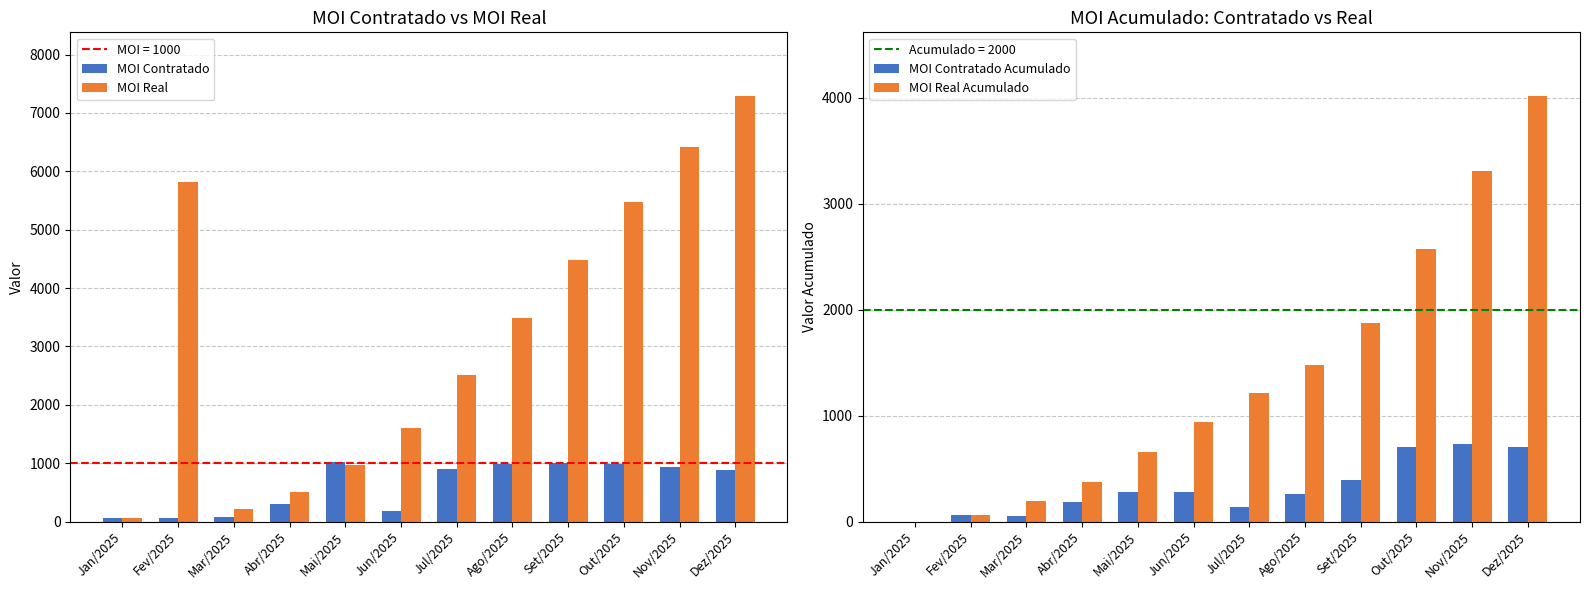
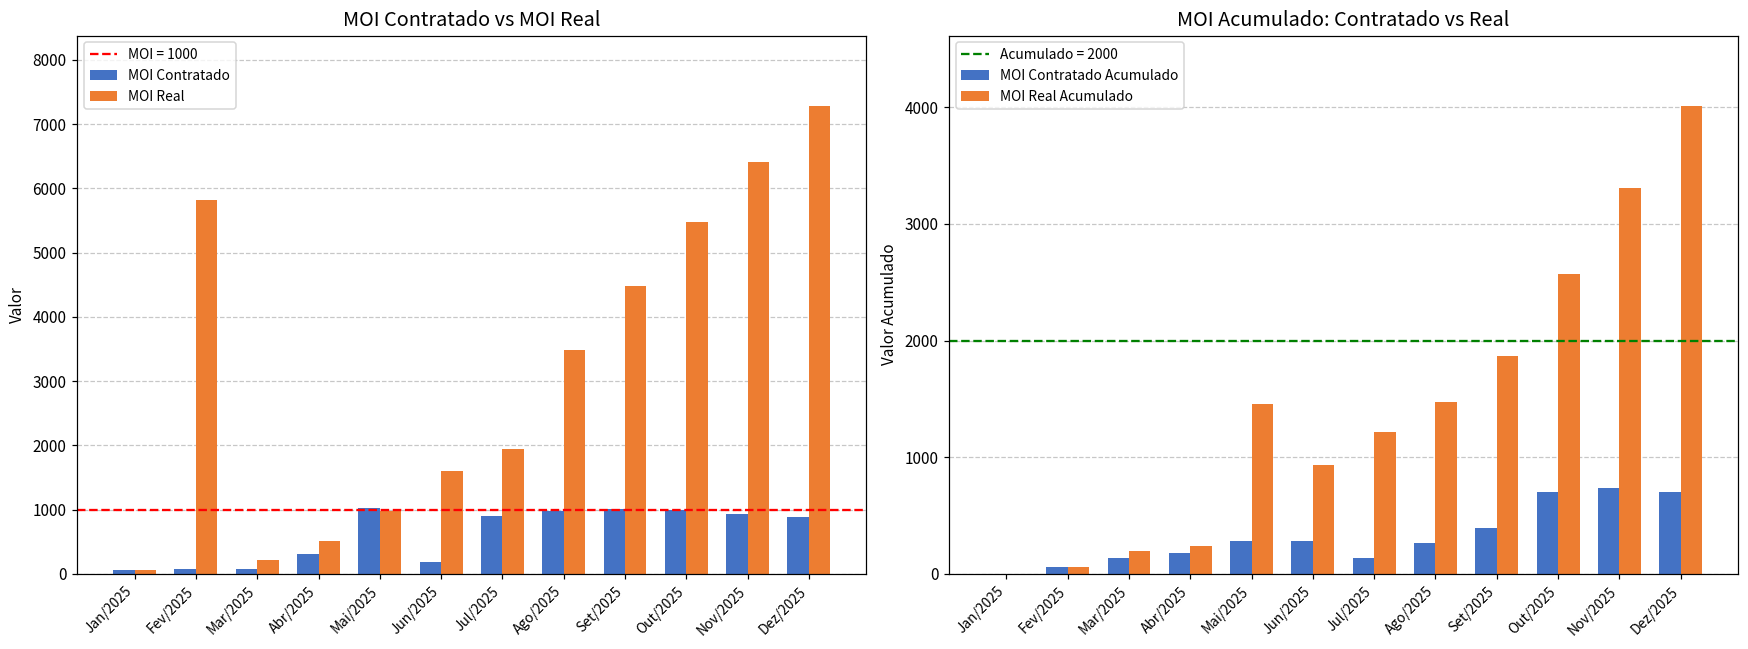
MOI Contratado vs MOI Real, MOI Real, Jul/2025: 2500 -> 1900
MOI Acumulado: Contratado vs Real, MOI Contratado Acumulado, Mar/2025: 50 -> 130
MOI Acumulado: Contratado vs Real, MOI Real Acumulado, Abr/2025: 380 -> 240
MOI Acumulado: Contratado vs Real, MOI Real Acumulado, Mai/2025: 650 -> 1450
